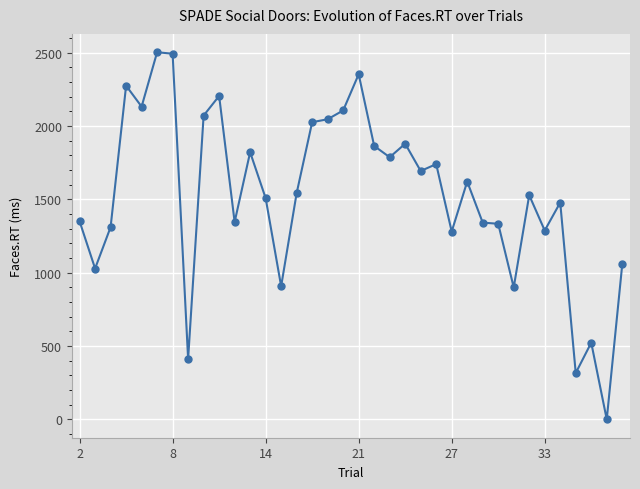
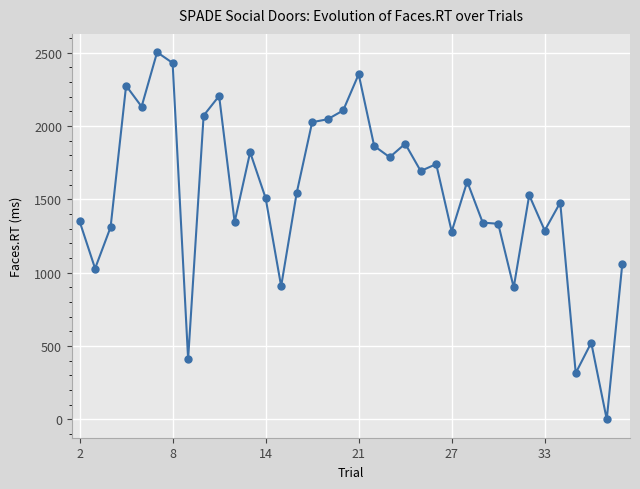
8: 2490 -> 2430
